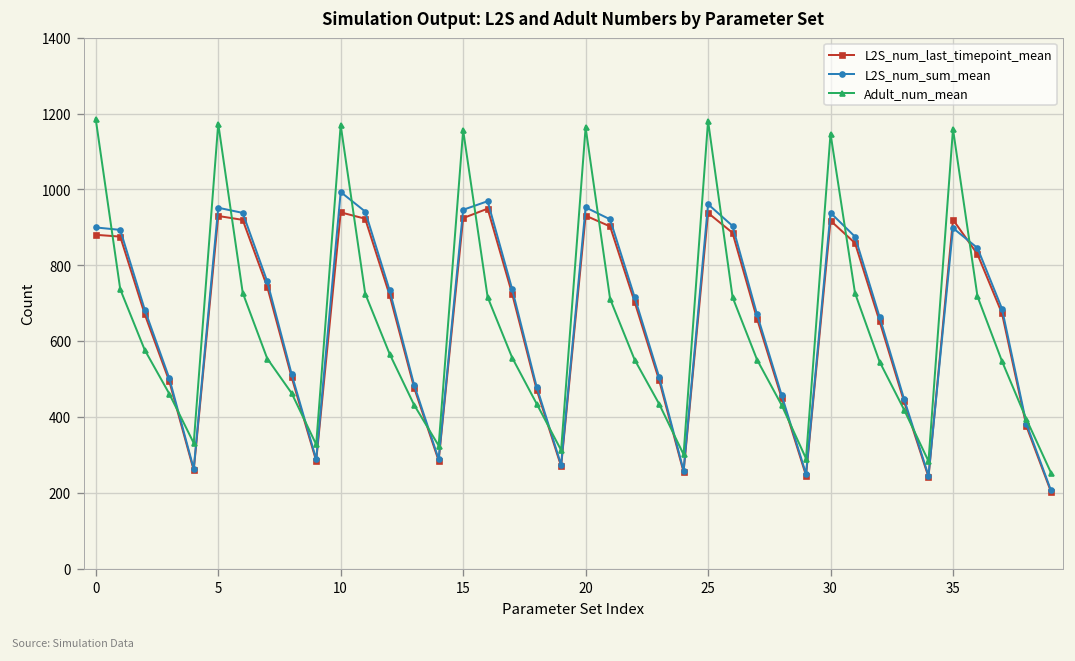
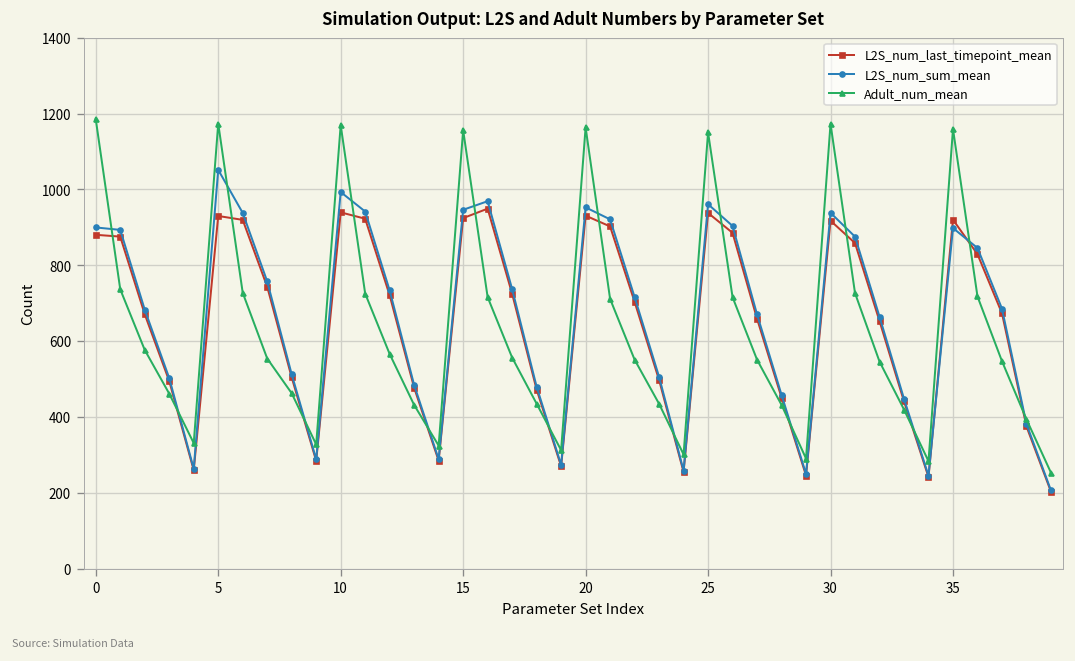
L2S_num_sum_mean, 5: 950 -> 1050
Adult_num_mean, 25: 1180 -> 1150
Adult_num_mean, 30: 1150 -> 1170
